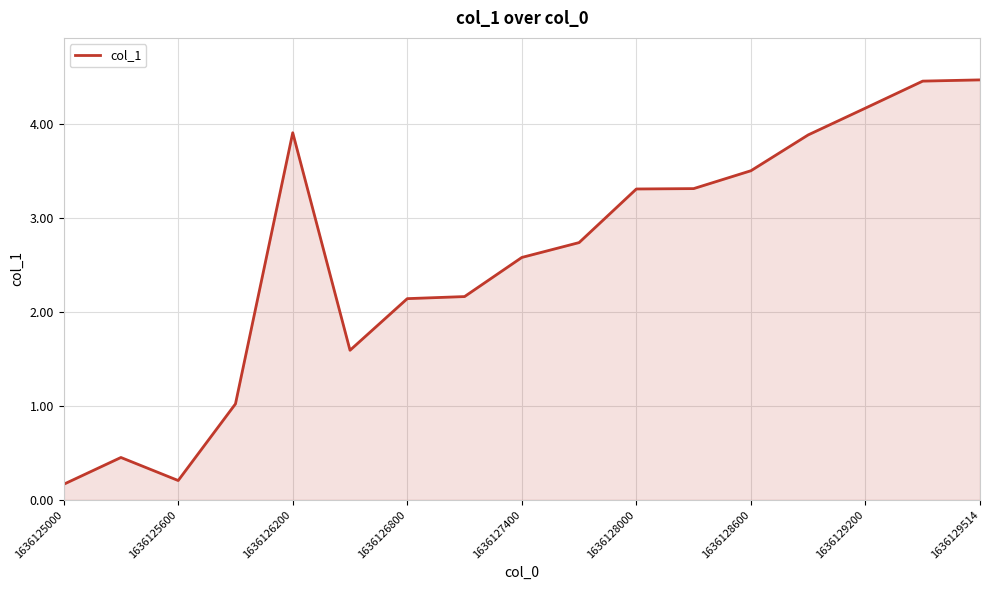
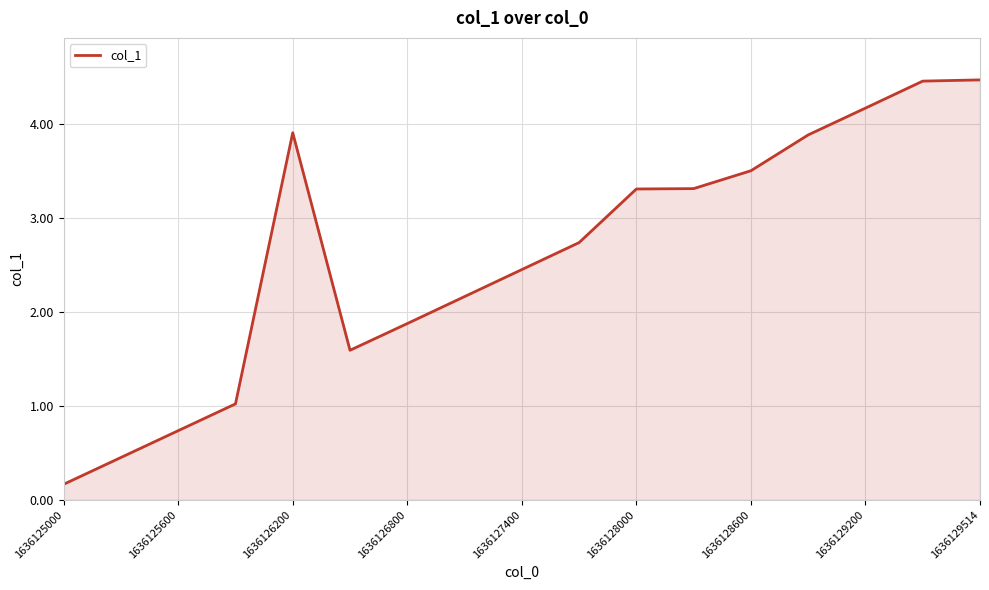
1636125600: 0.2 -> 0.7
1636126800: 2.1 -> 1.9
1636127400: 2.6 -> 2.4
